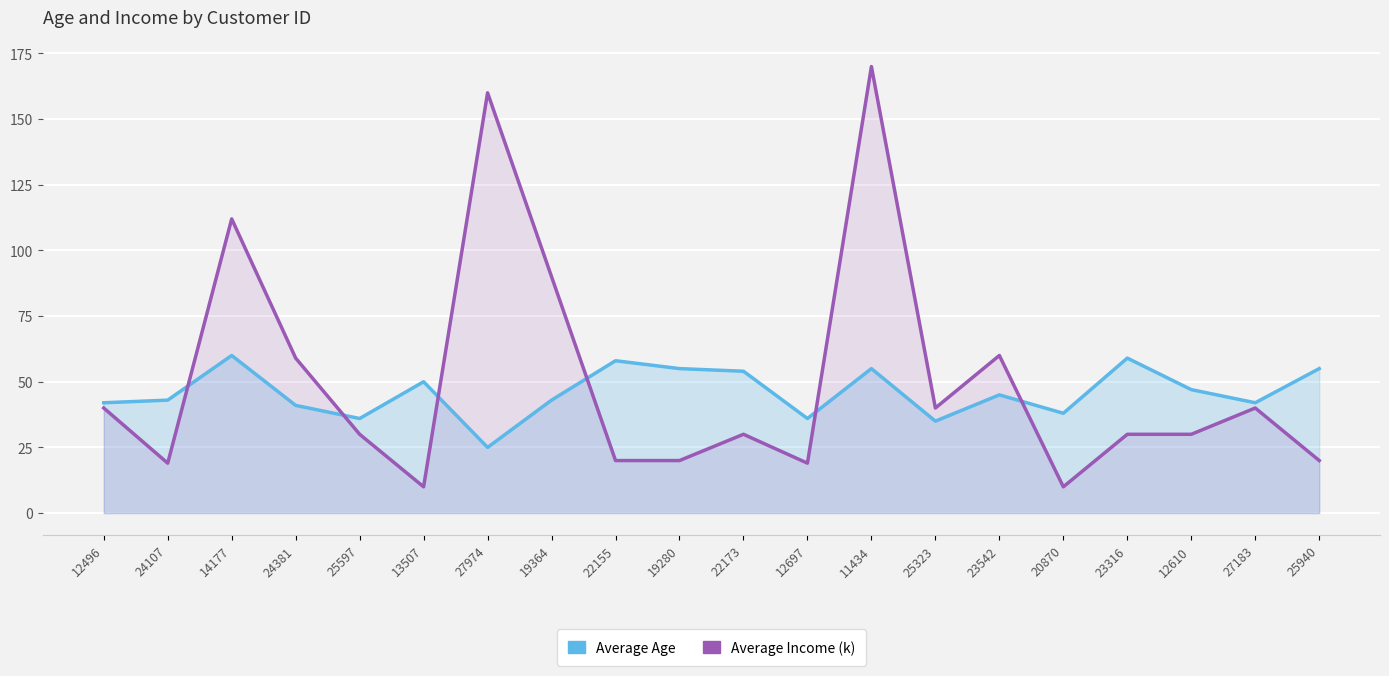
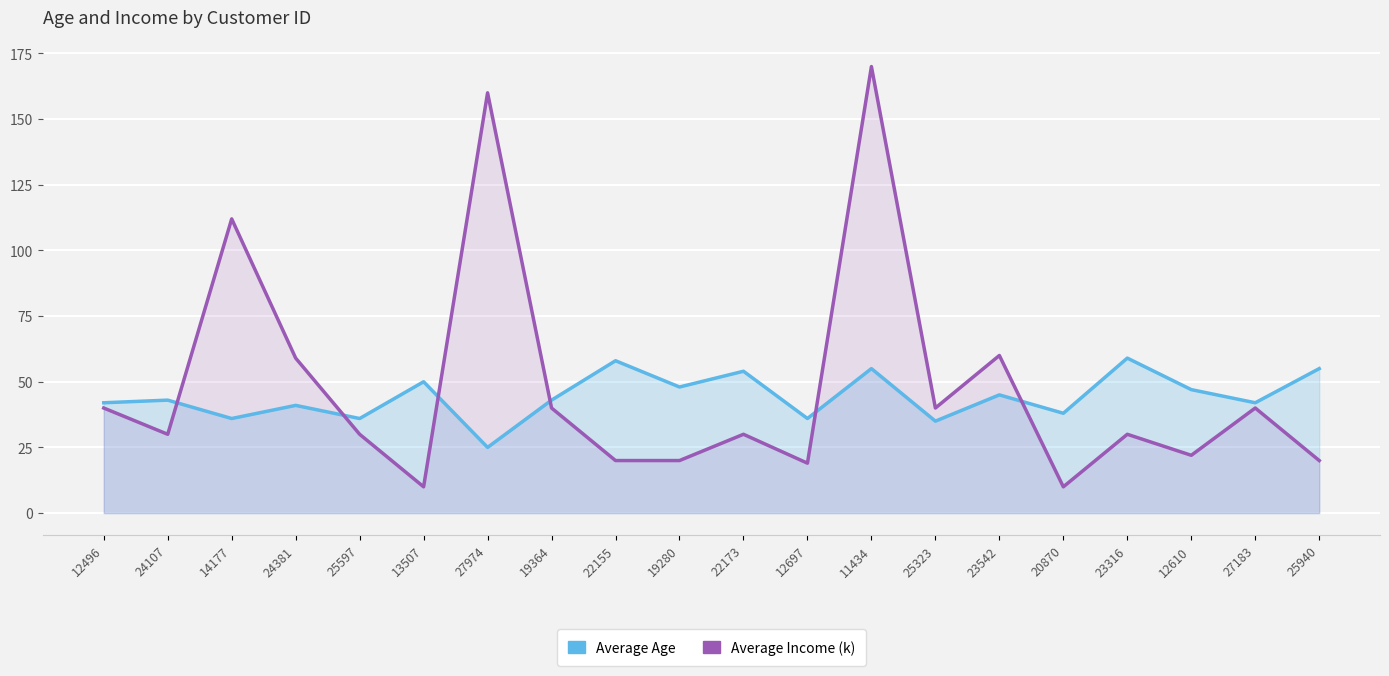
Average Income (k), 24107: 19 -> 30
Average Age, 14177: 60 -> 36
Average Income (k), 19364: 90 -> 40
Average Age, 19280: 55 -> 48
Average Income (k), 12610: 30 -> 22
